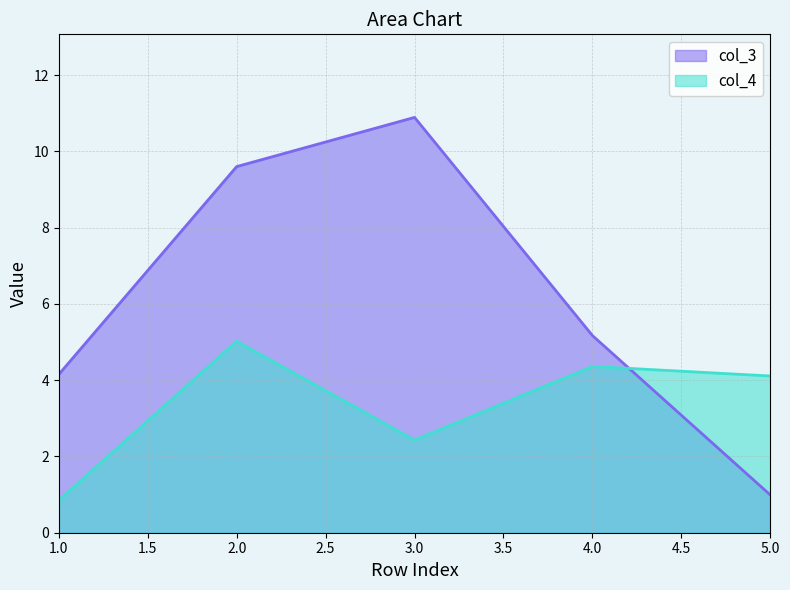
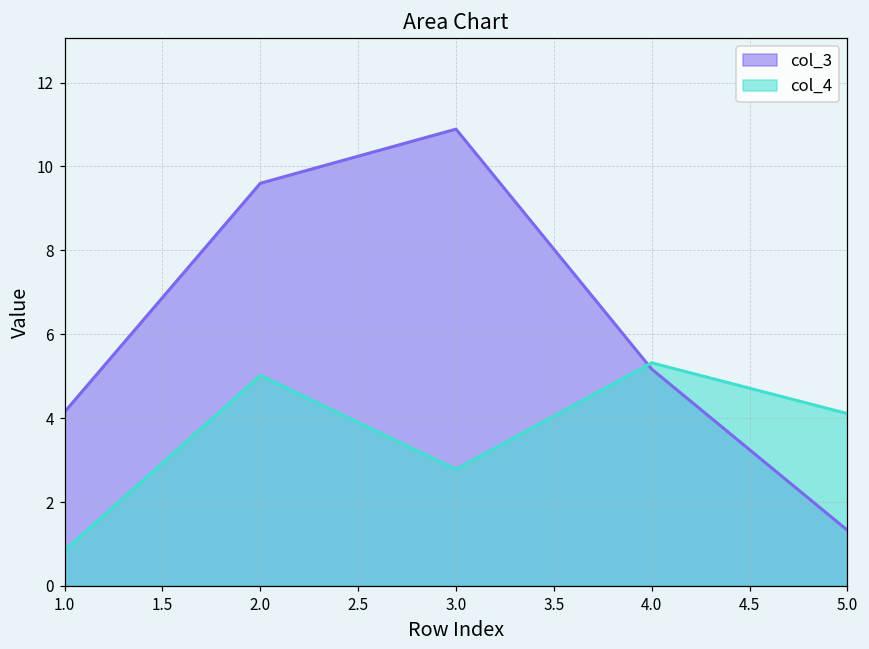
col_4, 3.0: 2.4 -> 2.8
col_4, 4.0: 4.4 -> 5.3
col_3, 5.0: 1.0 -> 1.3
